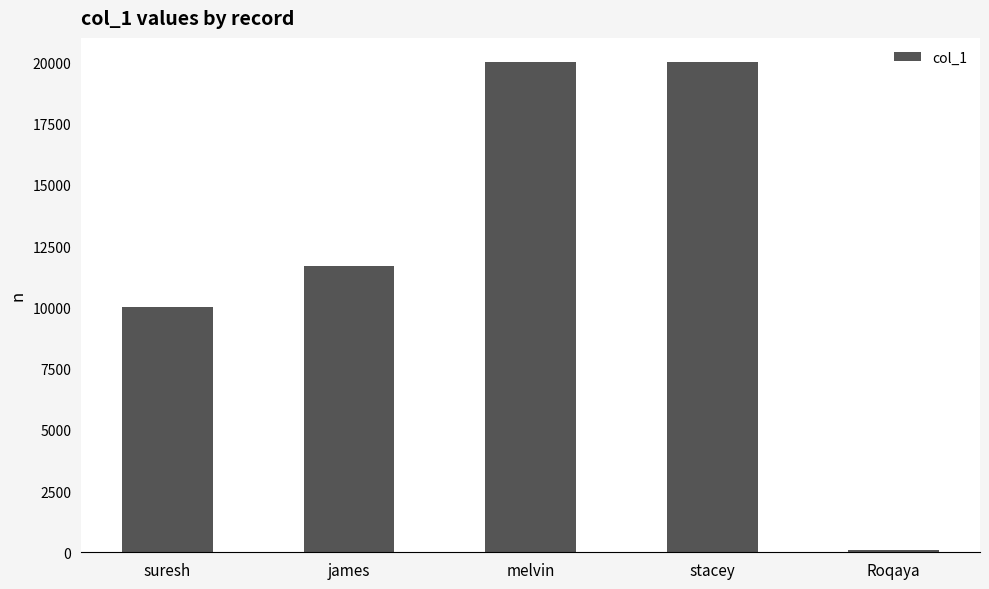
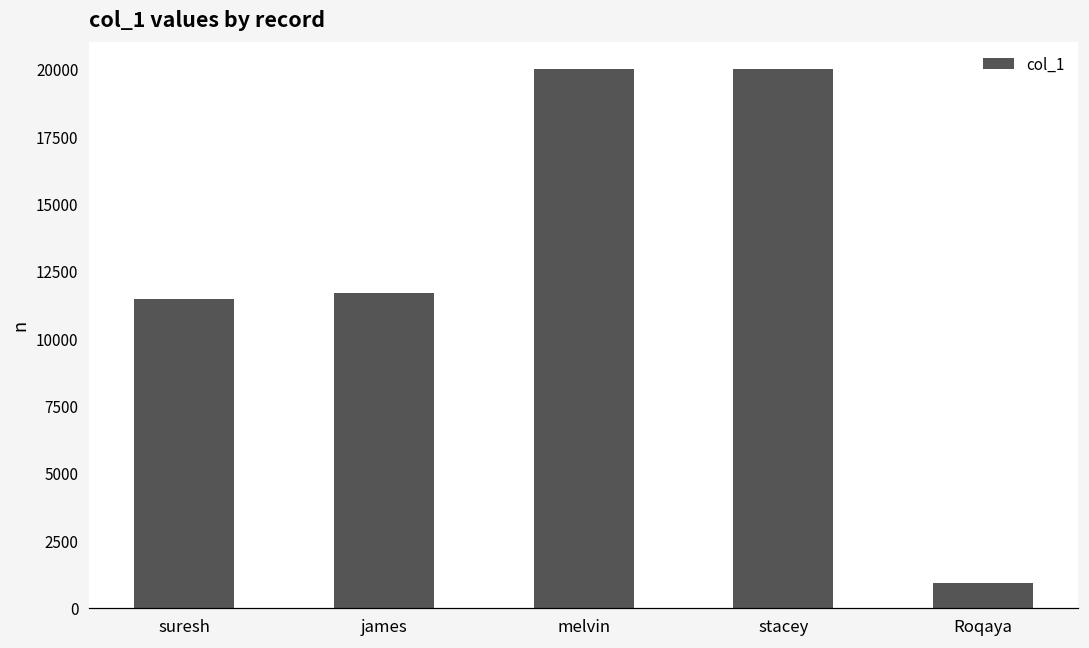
suresh: 10000 -> 11500
Roqaya: 100 -> 900
